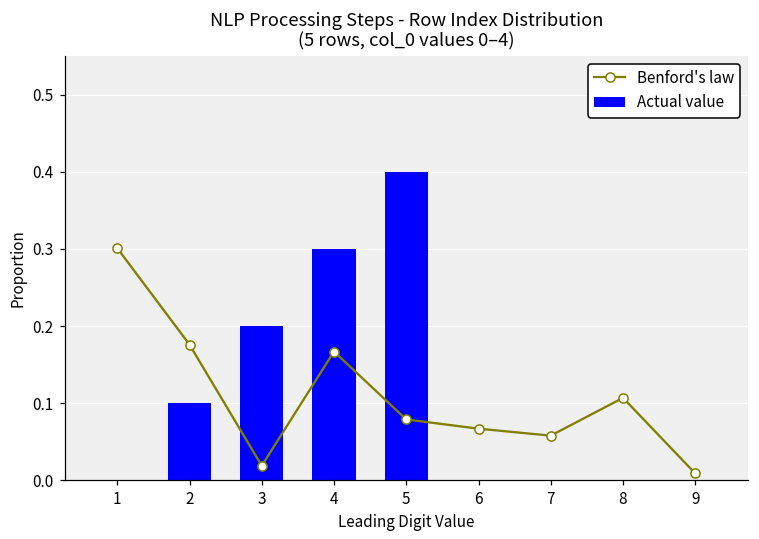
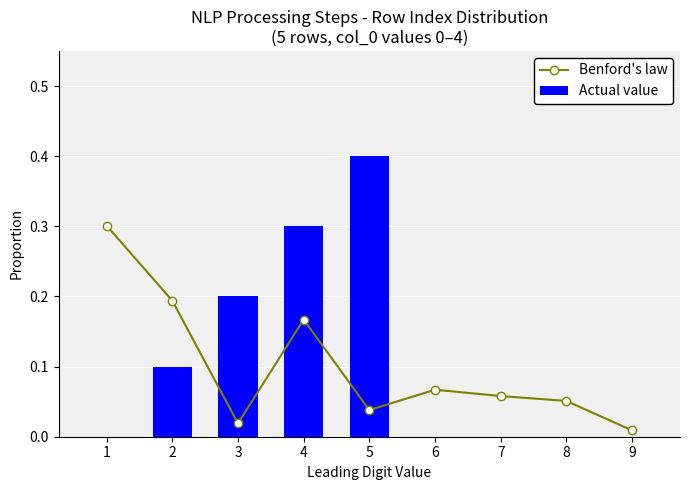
Benford's law, 2: 0.18 -> 0.19
Benford's law, 5: 0.08 -> 0.04
Benford's law, 8: 0.11 -> 0.05
